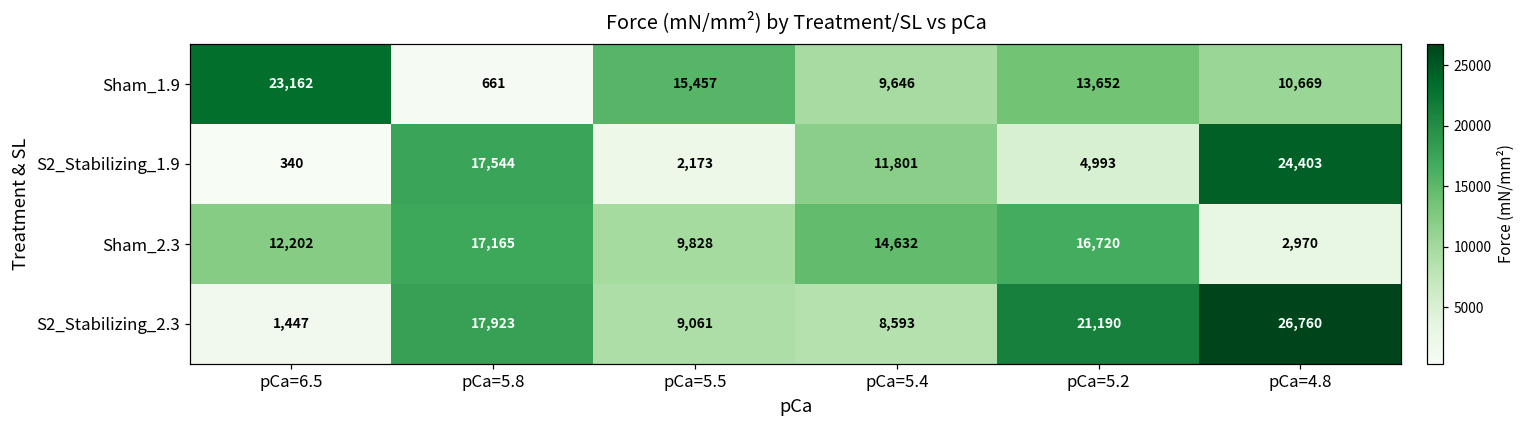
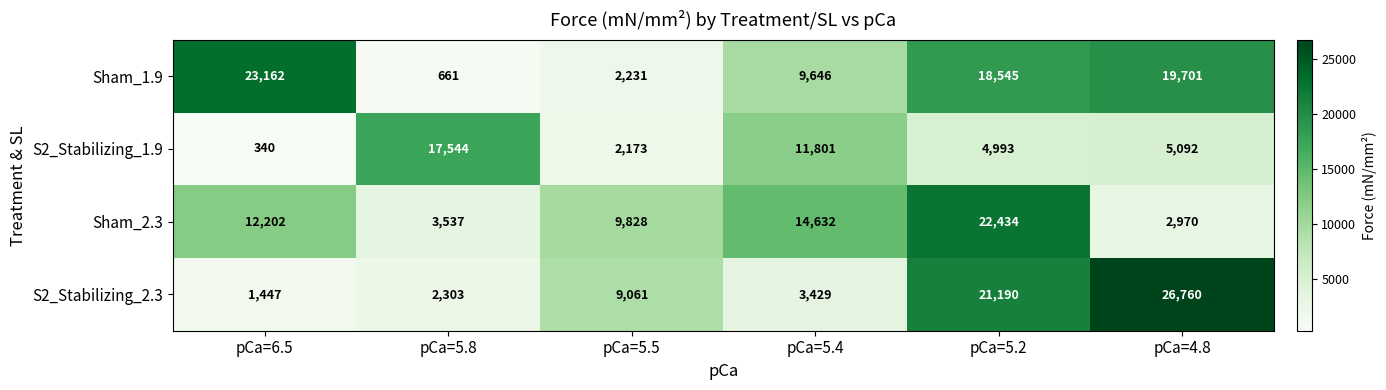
Sham_1.9, pCa=5.5: 15,457 -> 2,231
Sham_1.9, pCa=5.2: 13,652 -> 18,545
Sham_1.9, pCa=4.8: 10,669 -> 19,701
S2_Stabilizing_1.9, pCa=4.8: 24,403 -> 5,092
Sham_2.3, pCa=5.8: 17,165 -> 3,537
Sham_2.3, pCa=5.2: 16,720 -> 22,434
S2_Stabilizing_2.3, pCa=5.8: 17,923 -> 2,303
S2_Stabilizing_2.3, pCa=5.4: 8,593 -> 3,429
